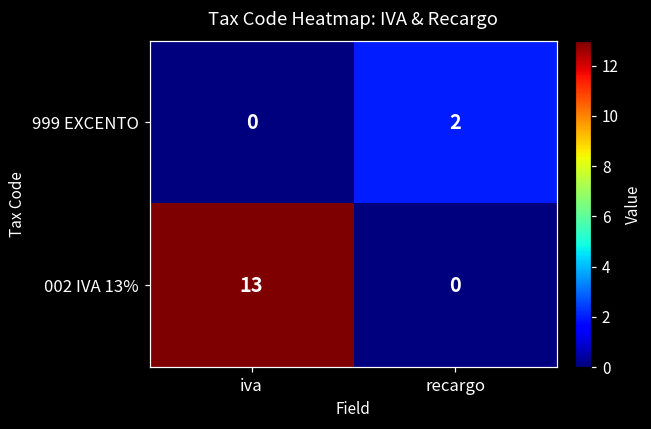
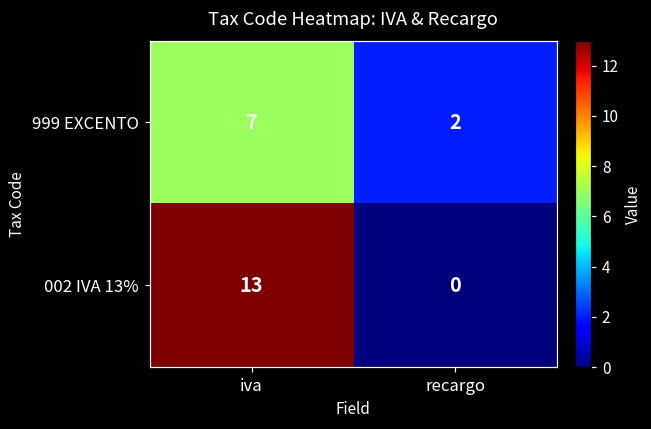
999 EXCENTO, iva: 0 -> 7
